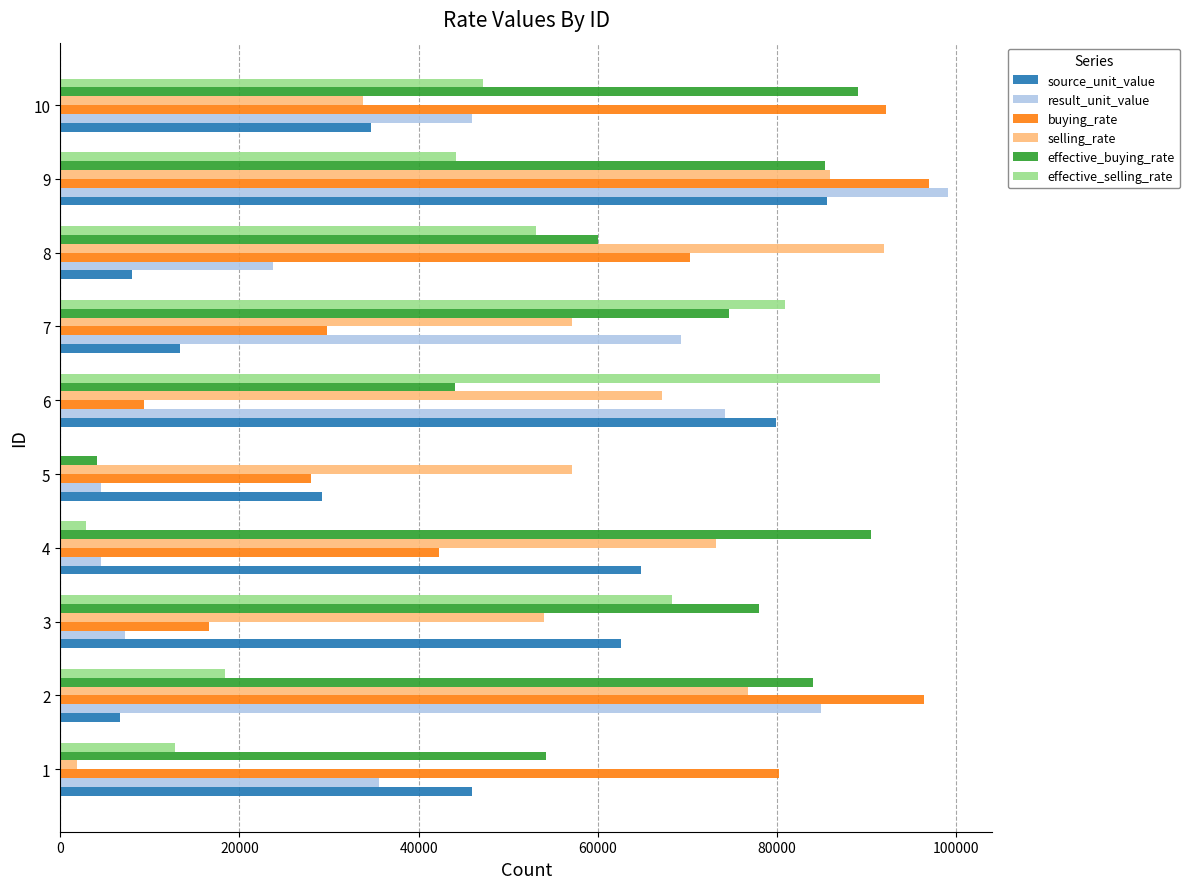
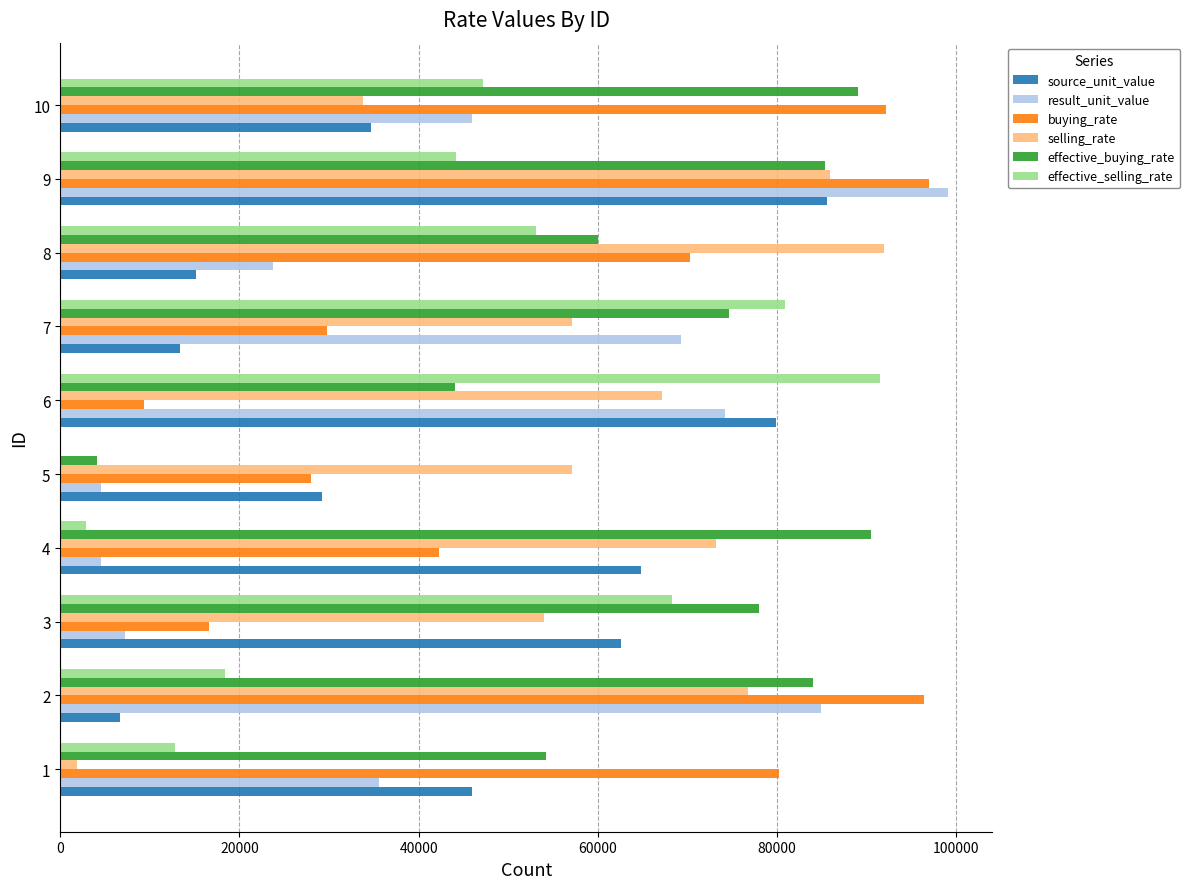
source_unit_value, 8: 8000 -> 15000
